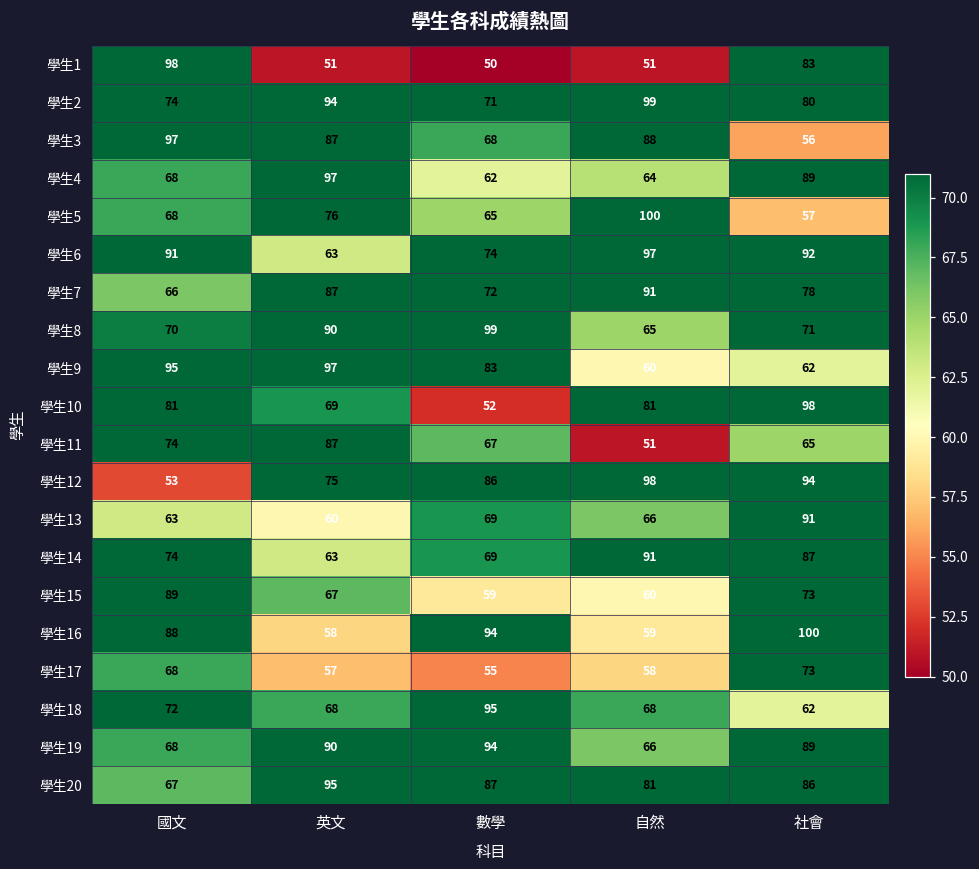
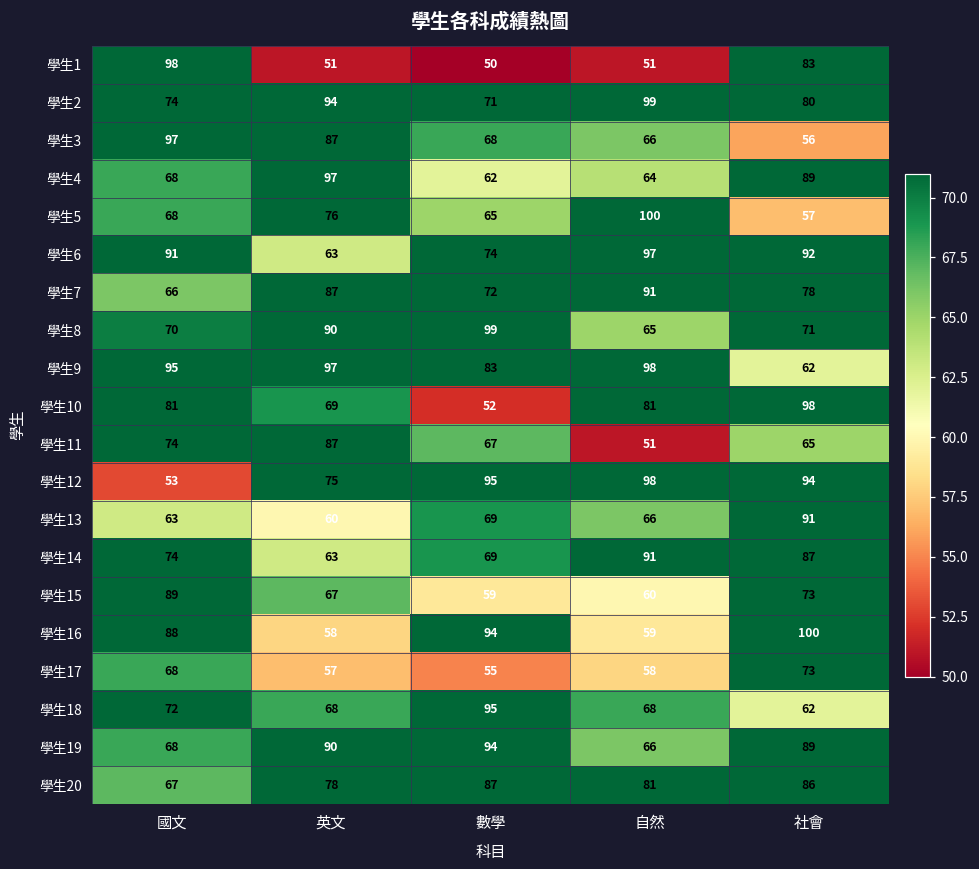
學生3, 自然: 88 -> 66
學生9, 自然: 60 -> 98
學生12, 數學: 86 -> 95
學生20, 英文: 95 -> 78
